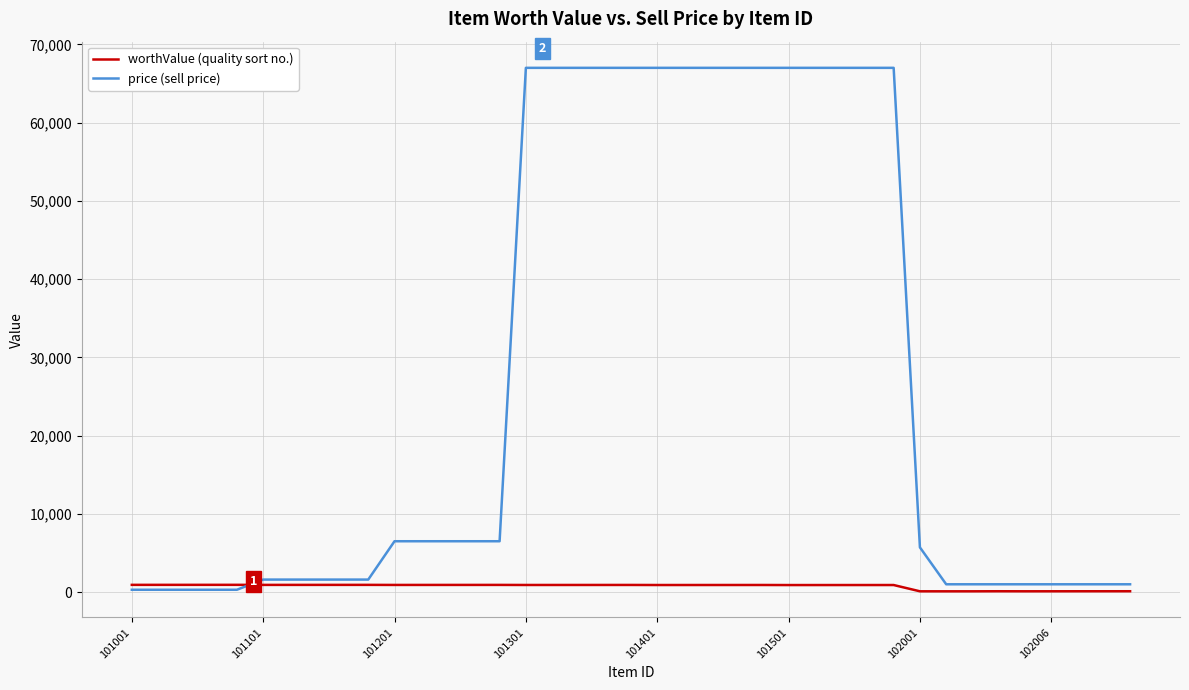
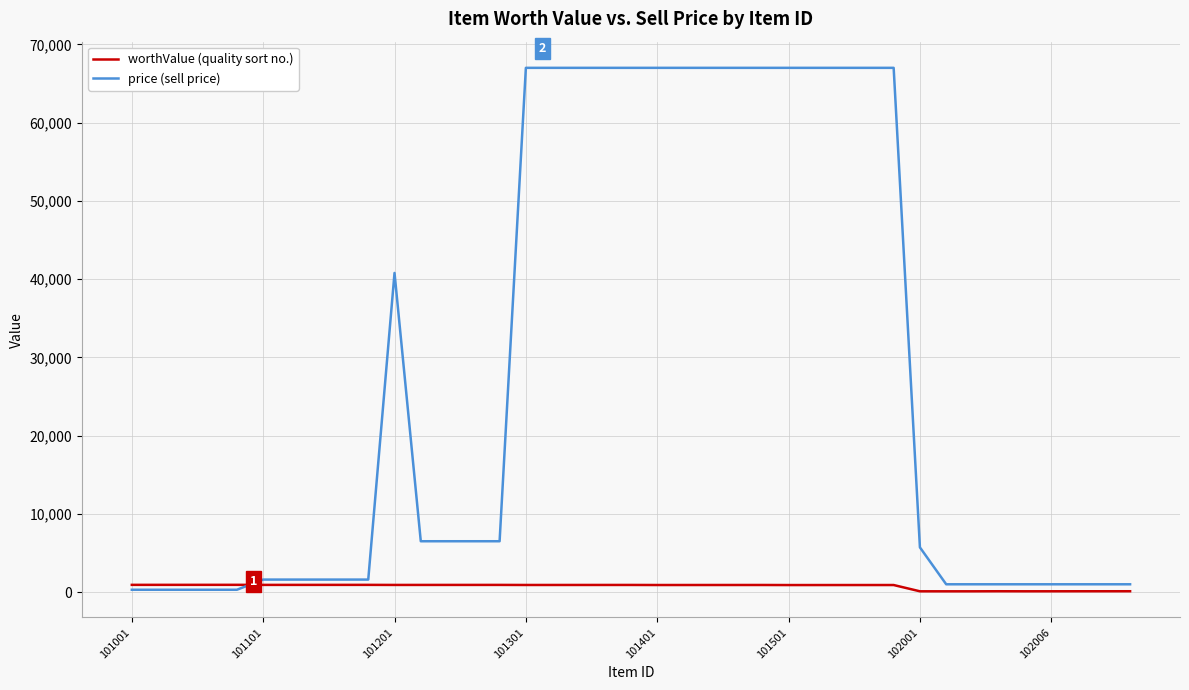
price (sell price), 101201: 7,000 -> 41,000
